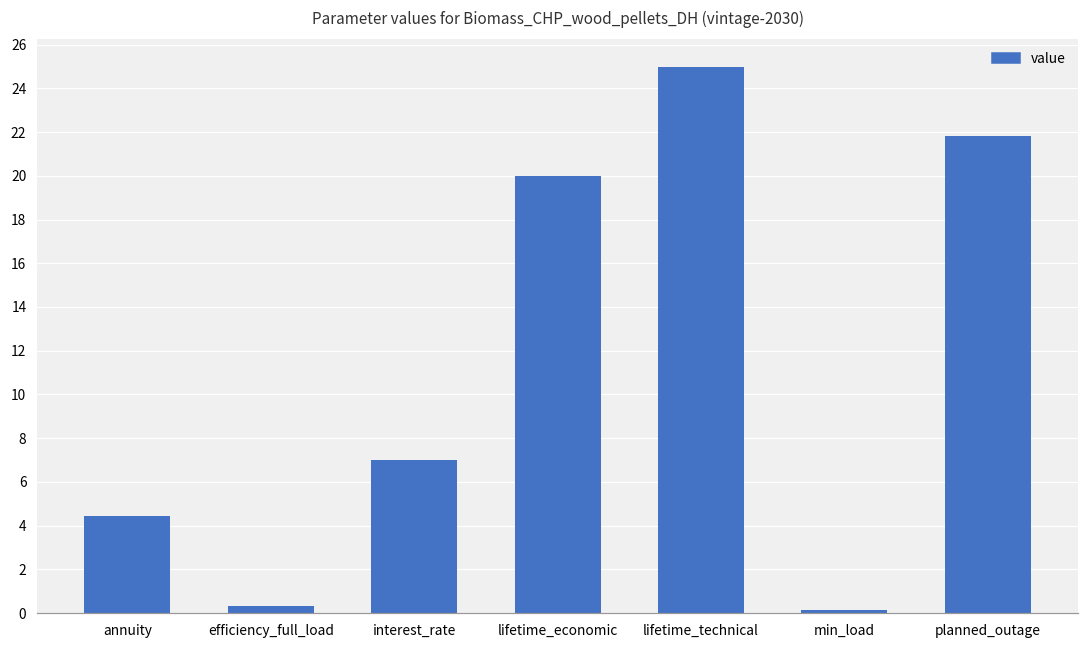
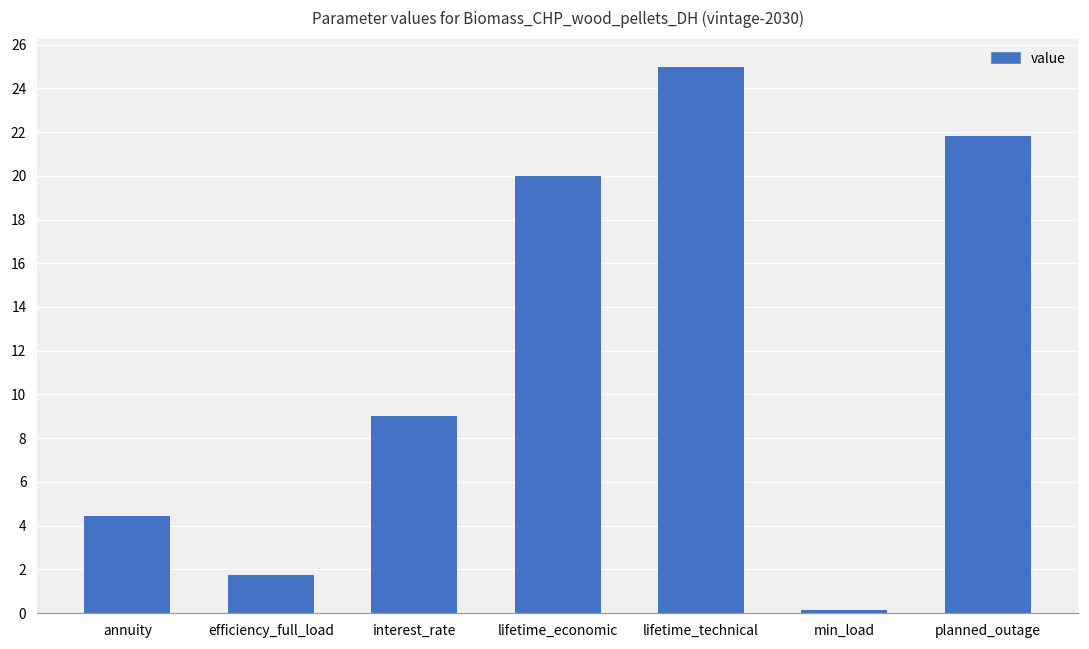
efficiency_full_load: 0.3 -> 1.8
interest_rate: 7 -> 9
